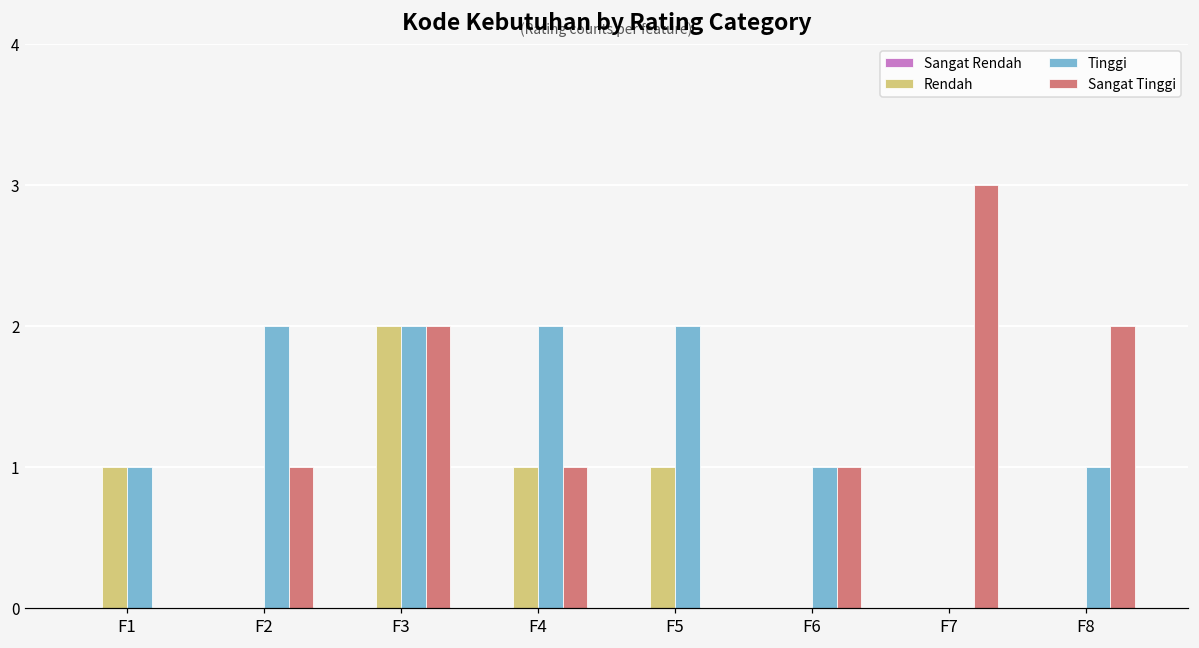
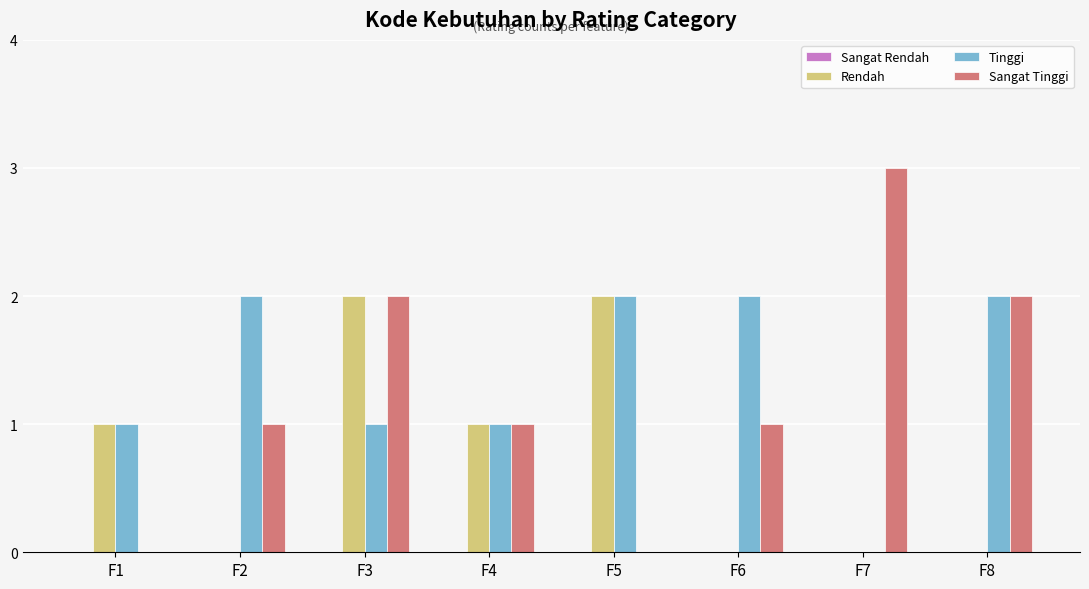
Tinggi, F3: 2 -> 1
Tinggi, F4: 2 -> 1
Rendah, F5: 1 -> 2
Tinggi, F6: 1 -> 2
Tinggi, F8: 1 -> 2
